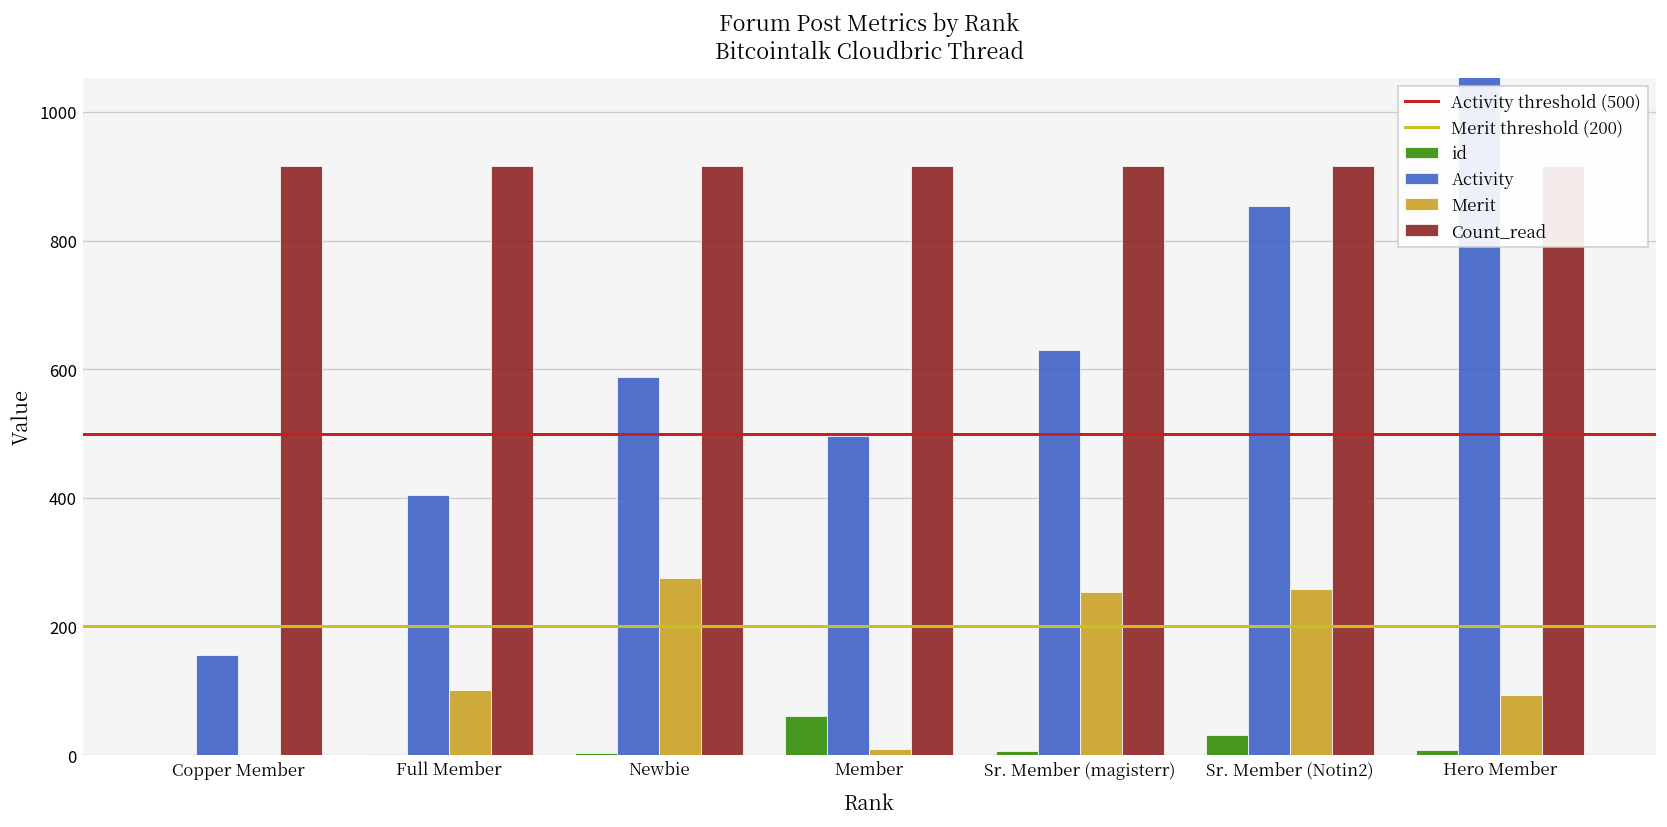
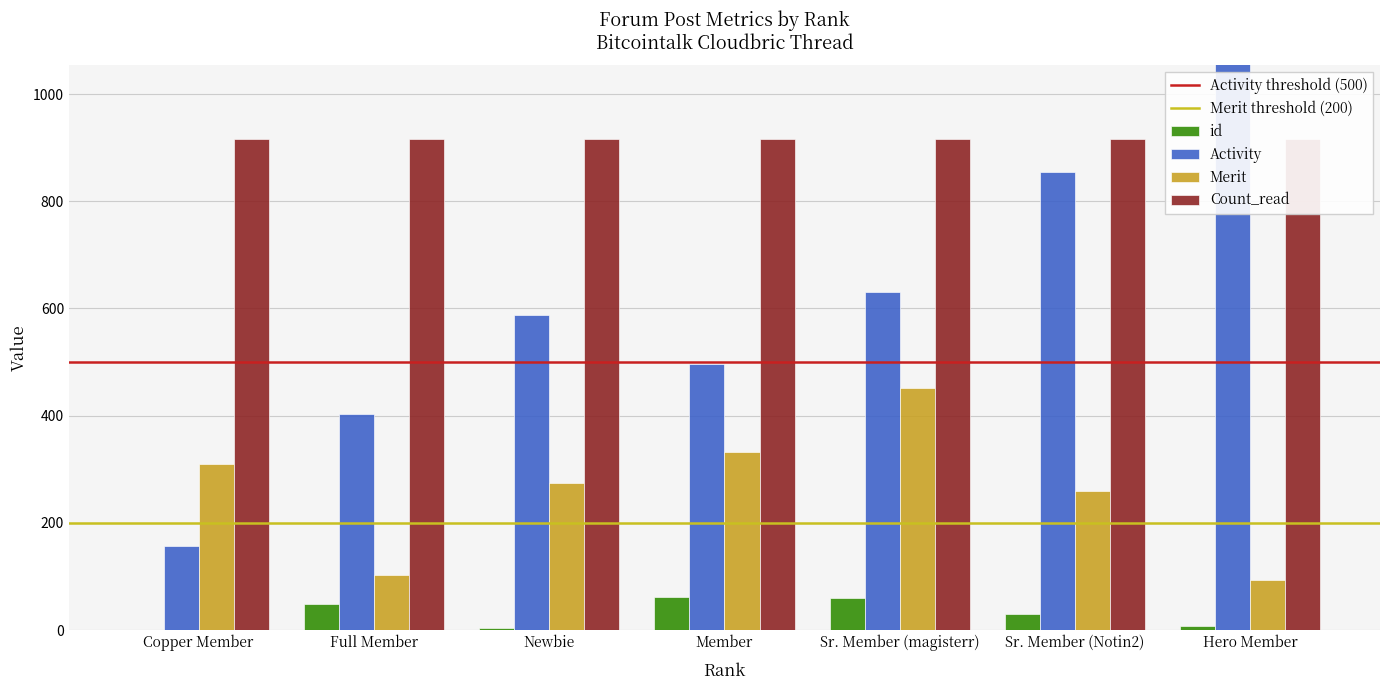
Merit, Copper Member: 0 -> 310
id, Full Member: 0 -> 50
Merit, Member: 10 -> 330
id, Sr. Member (magisterr): 10 -> 60
Merit, Sr. Member (magisterr): 250 -> 450
